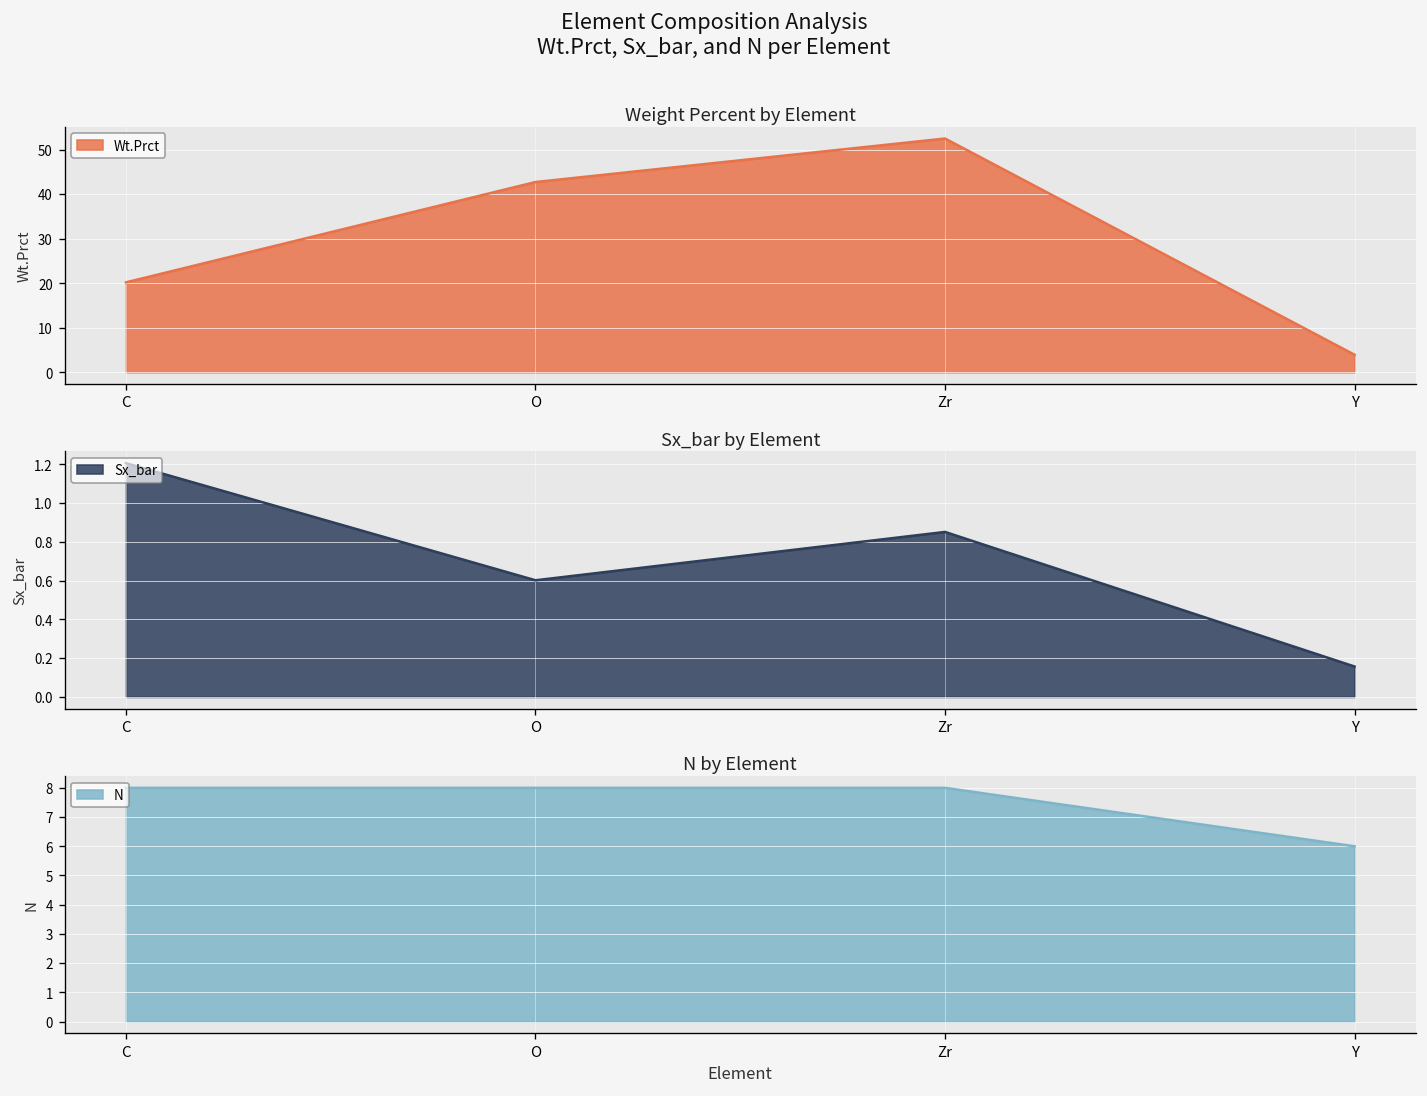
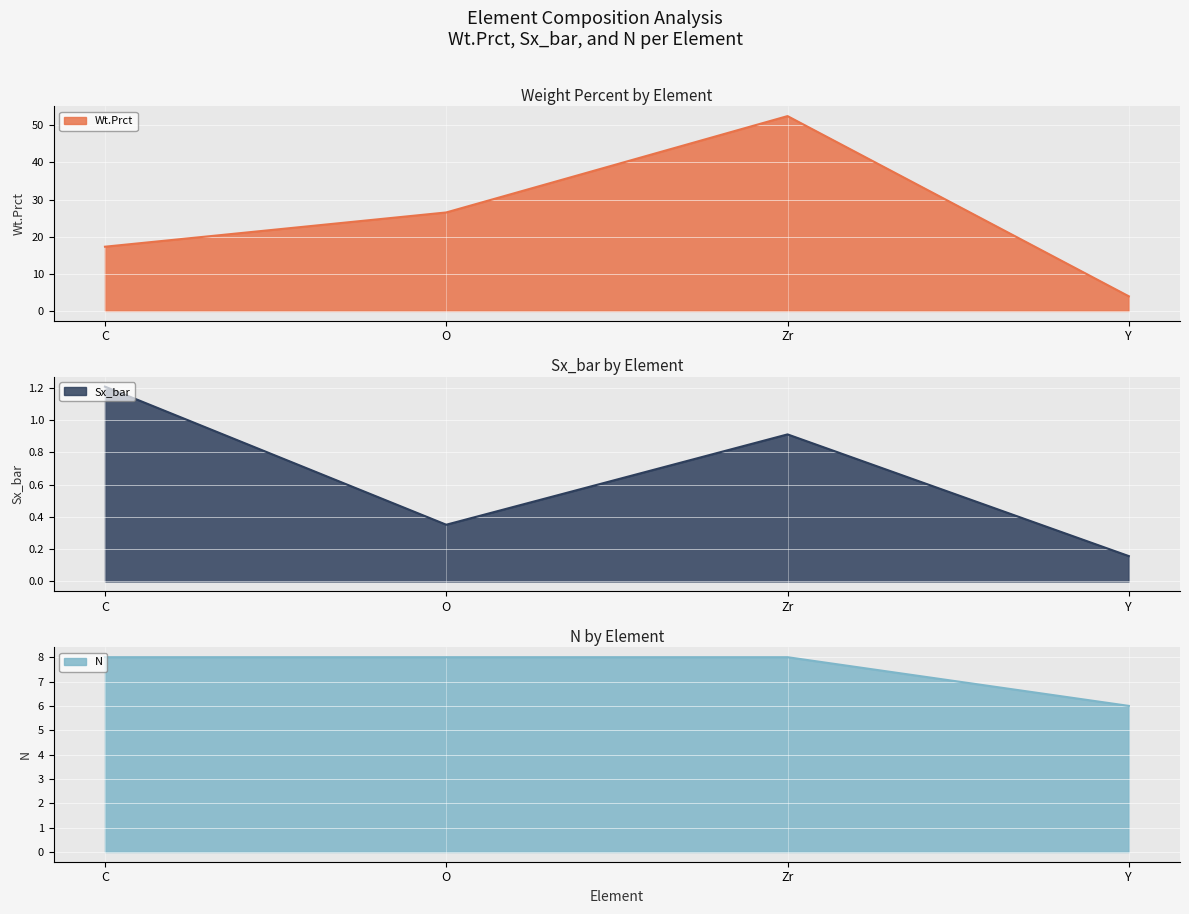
Weight Percent by Element, C: 20 -> 17
Weight Percent by Element, O: 43 -> 27
Sx_bar by Element, O: 0.60 -> 0.35
Sx_bar by Element, Zr: 0.85 -> 0.91
